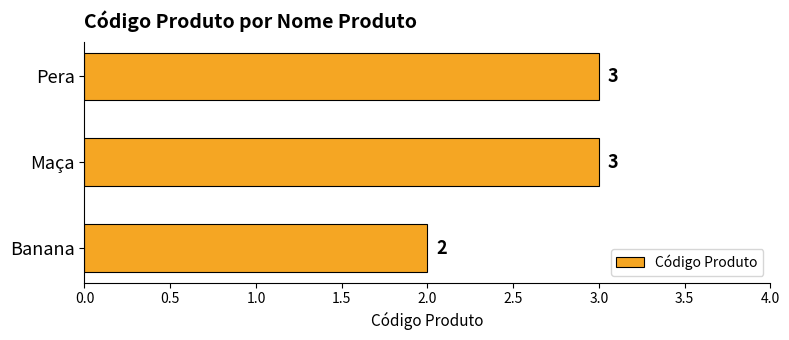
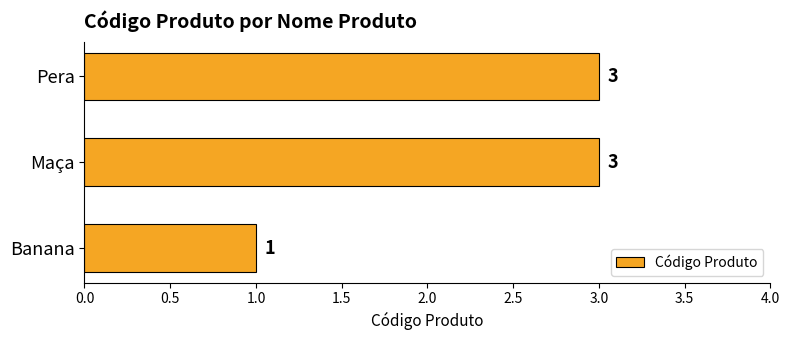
Banana: 2 -> 1
